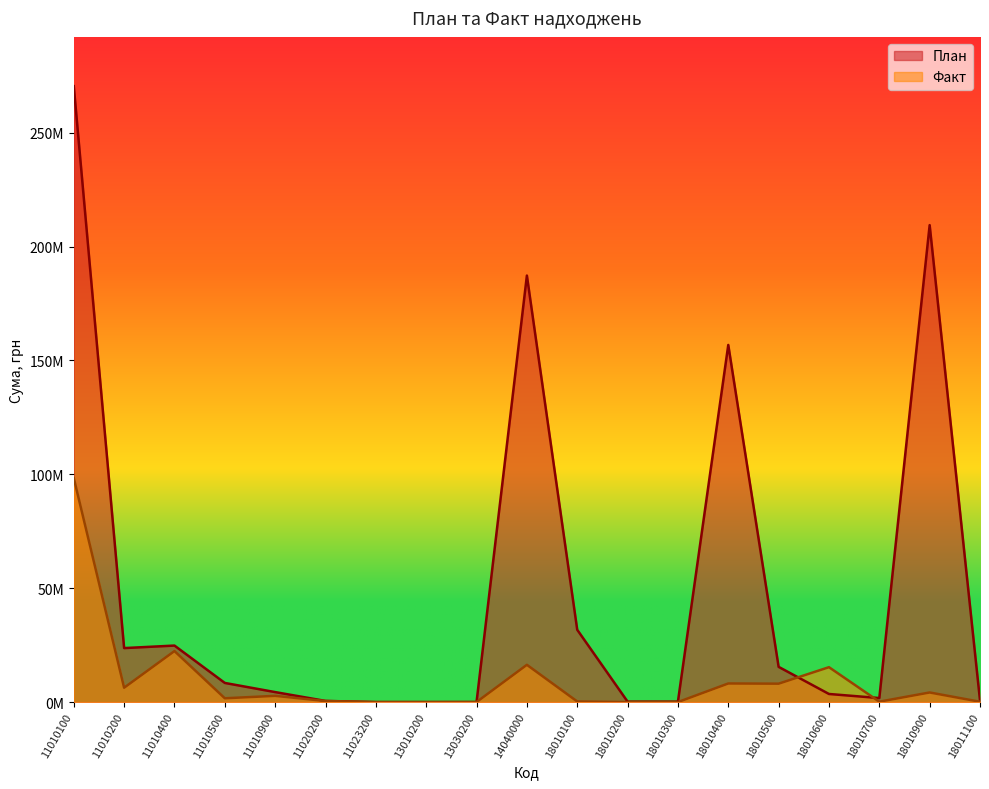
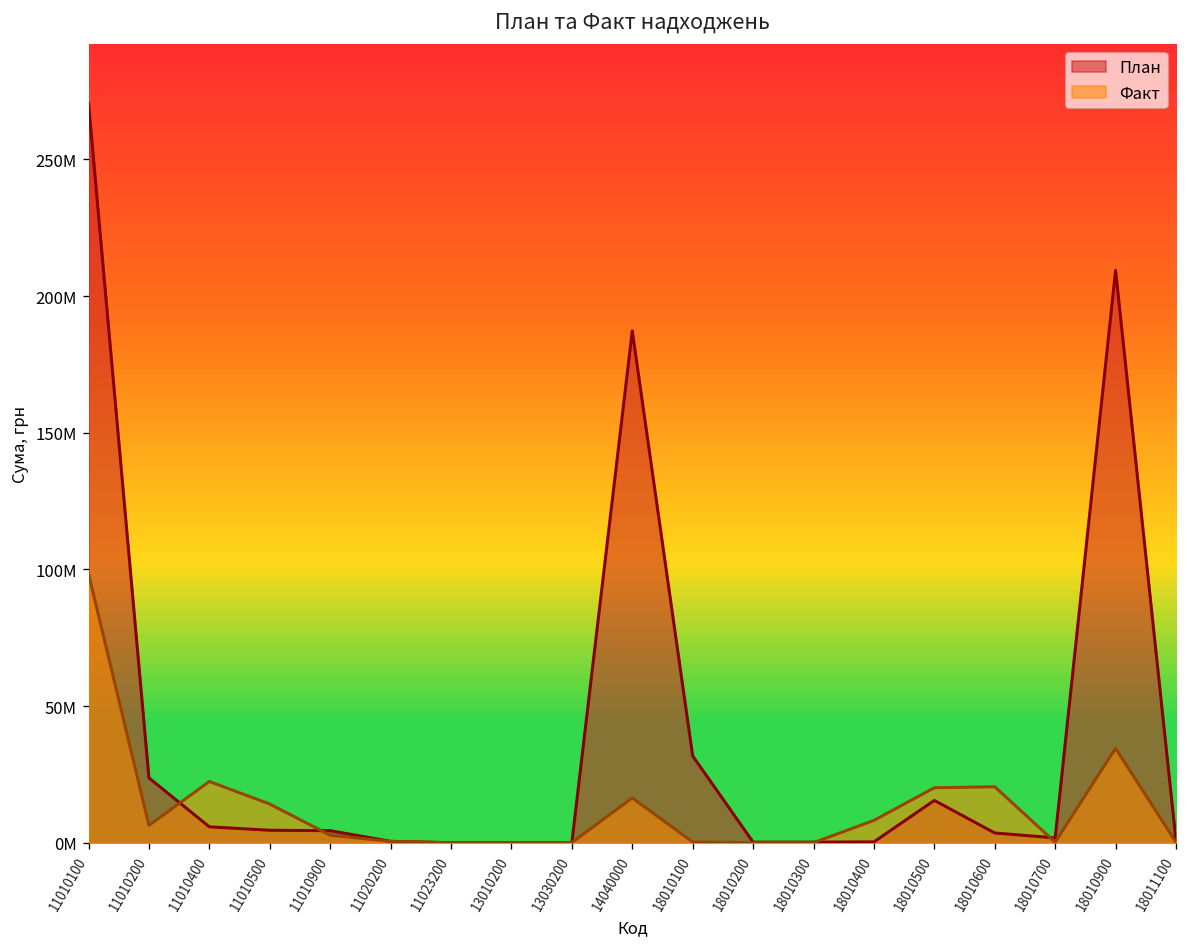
План, 11010400: 25000000 -> 6000000
План, 11010500: 8000000 -> 5000000
Факт, 11010500: 2000000 -> 14000000
План, 18010400: 157000000 -> 0
Факт, 18010500: 8000000 -> 20000000
Факт, 18010600: 15000000 -> 20000000
Факт, 18010900: 4000000 -> 35000000
